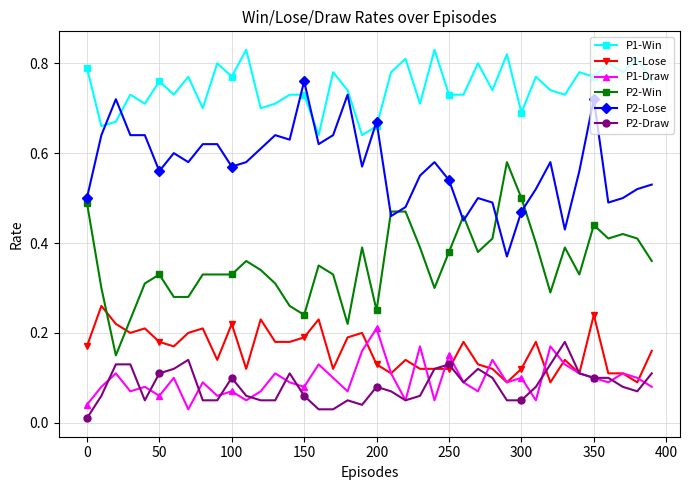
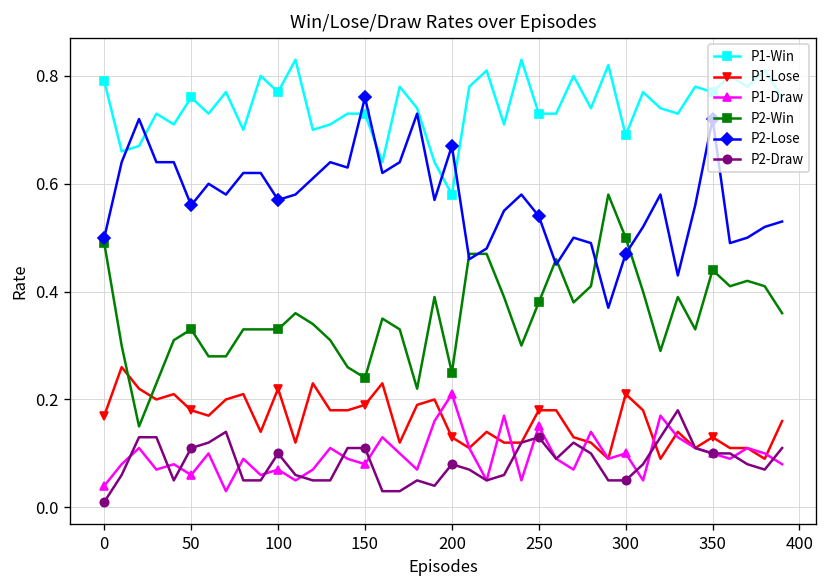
P2-Draw, 150: 0.06 -> 0.11
P1-Win, 200: 0.66 -> 0.58
P1-Lose, 250: 0.12 -> 0.18
P1-Lose, 300: 0.12 -> 0.21
P1-Lose, 350: 0.24 -> 0.13
